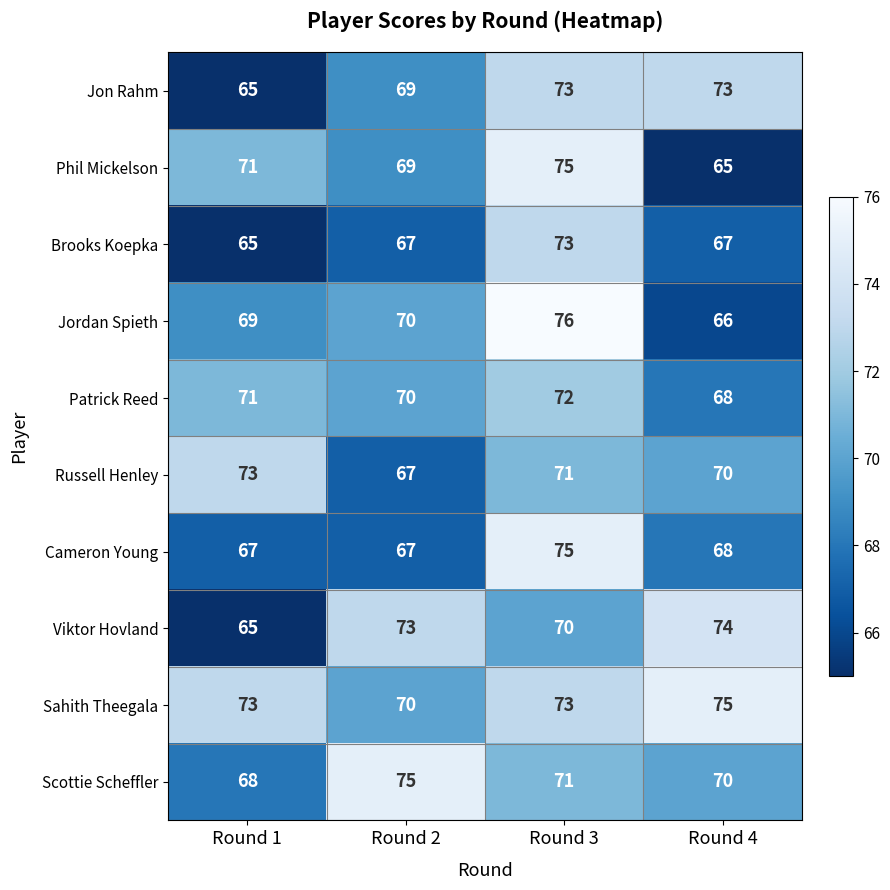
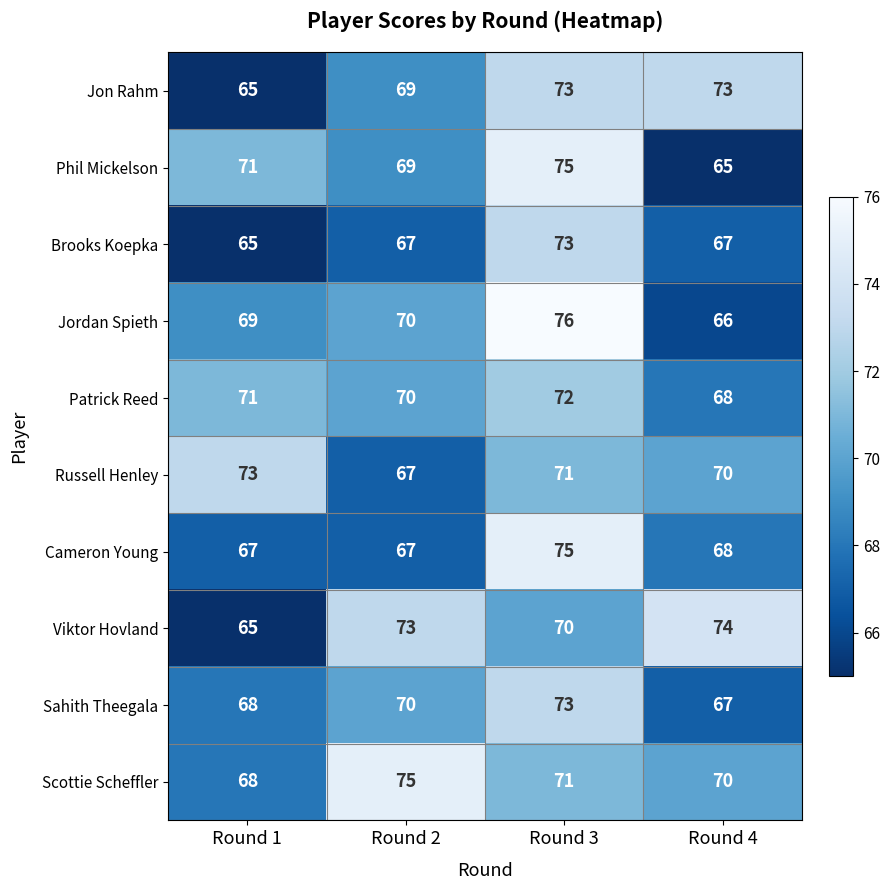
Sahith Theegala, Round 1: 73 -> 68
Sahith Theegala, Round 4: 75 -> 67
